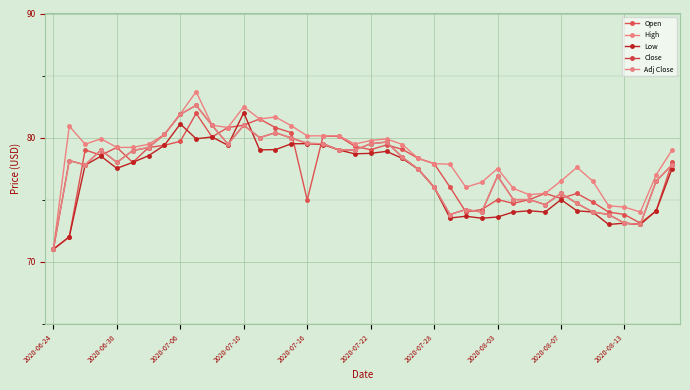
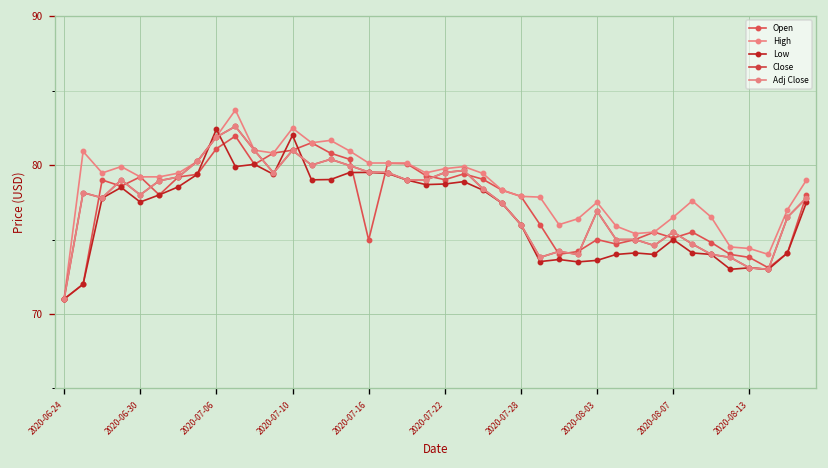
Open, 2020-07-06: 79.7 -> 81.1
Low, 2020-07-06: 81.1 -> 82.4
